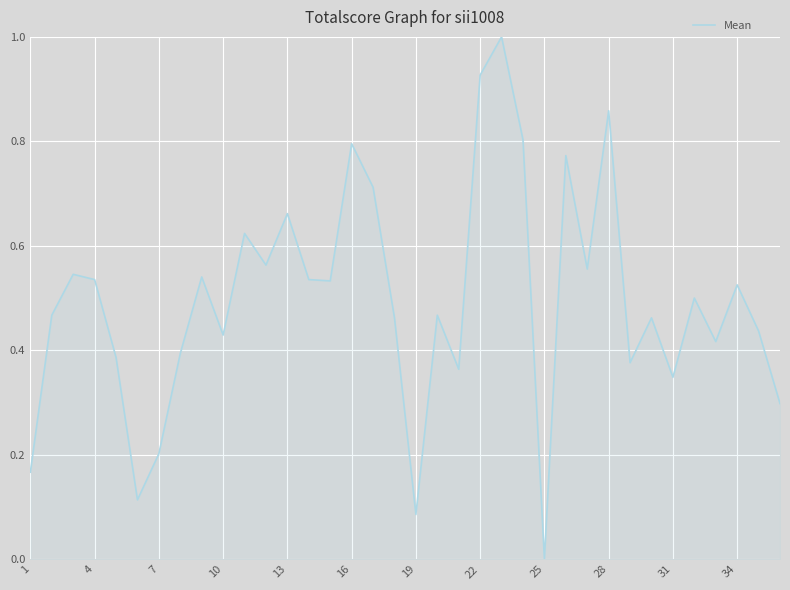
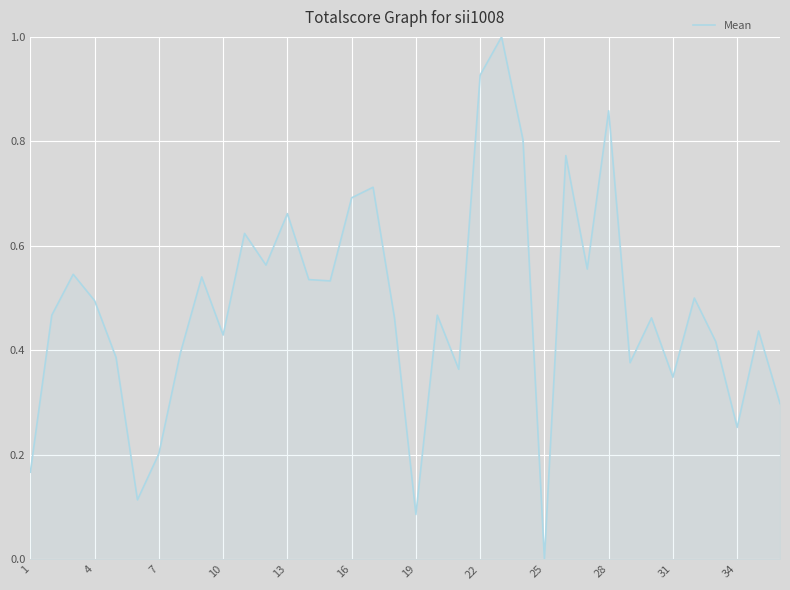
4: 0.54 -> 0.49
16: 0.80 -> 0.69
34: 0.53 -> 0.25
